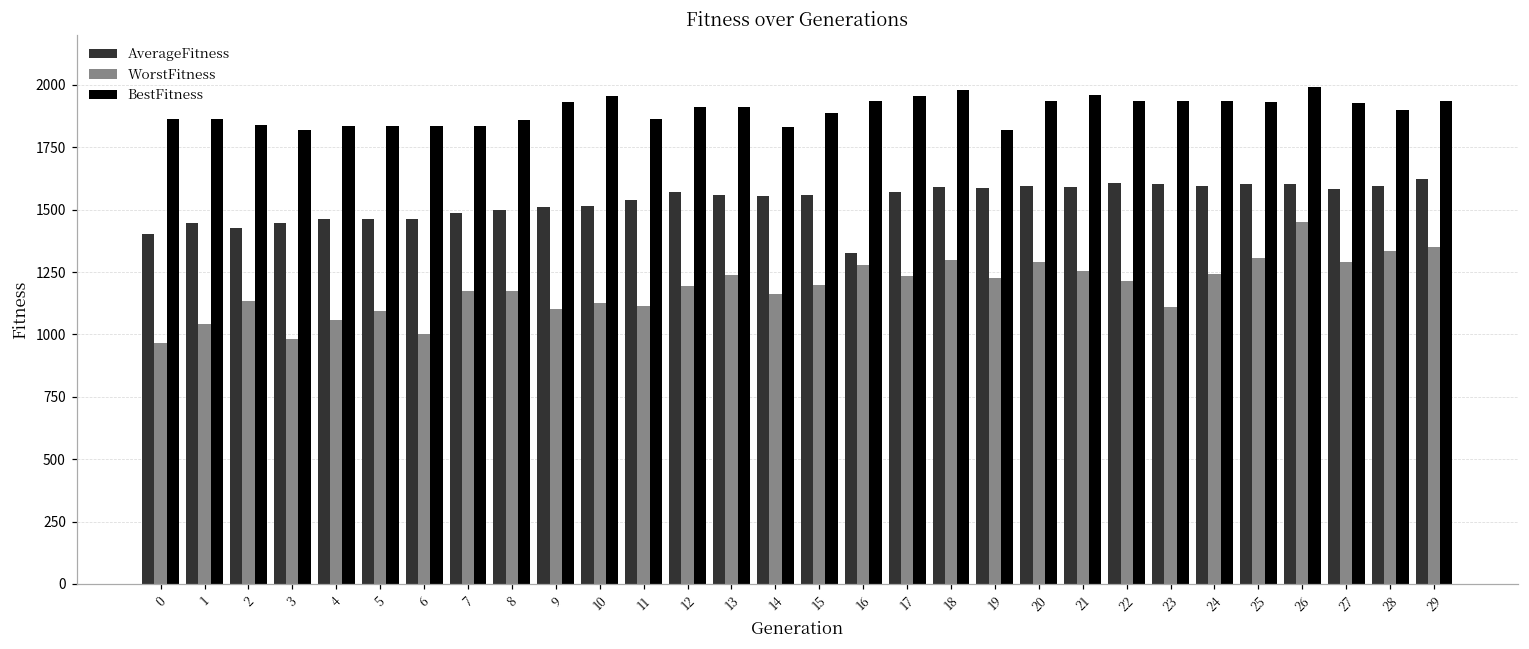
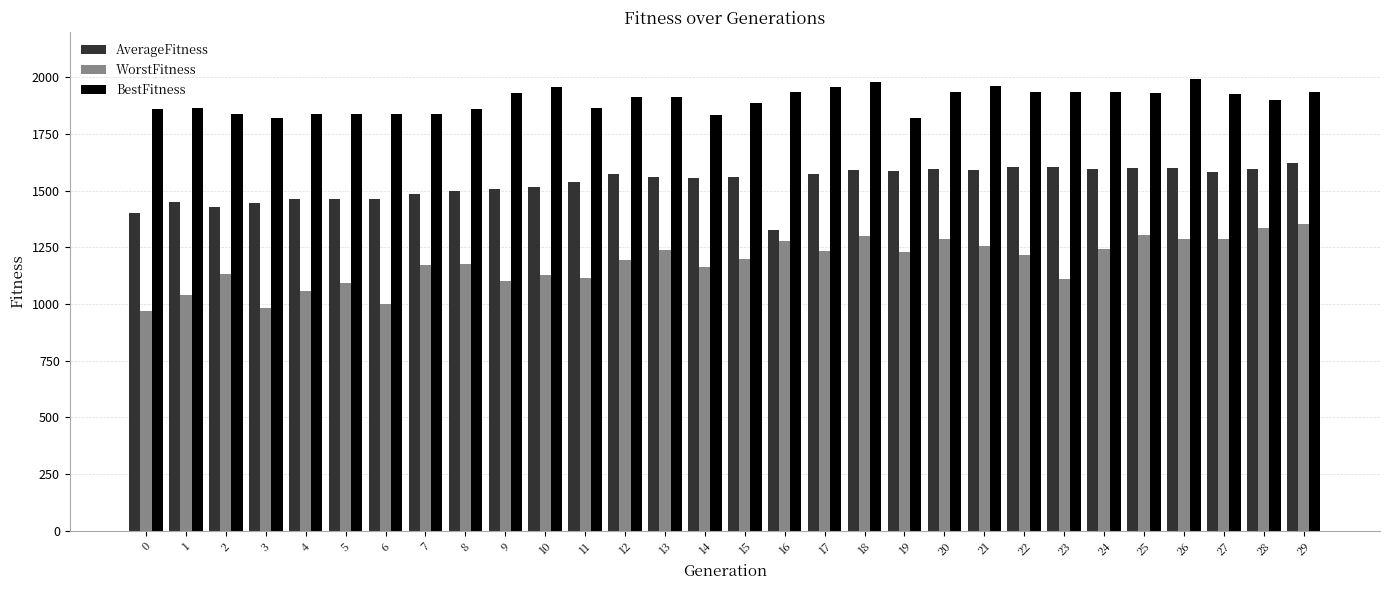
WorstFitness, 26: 1450 -> 1290
